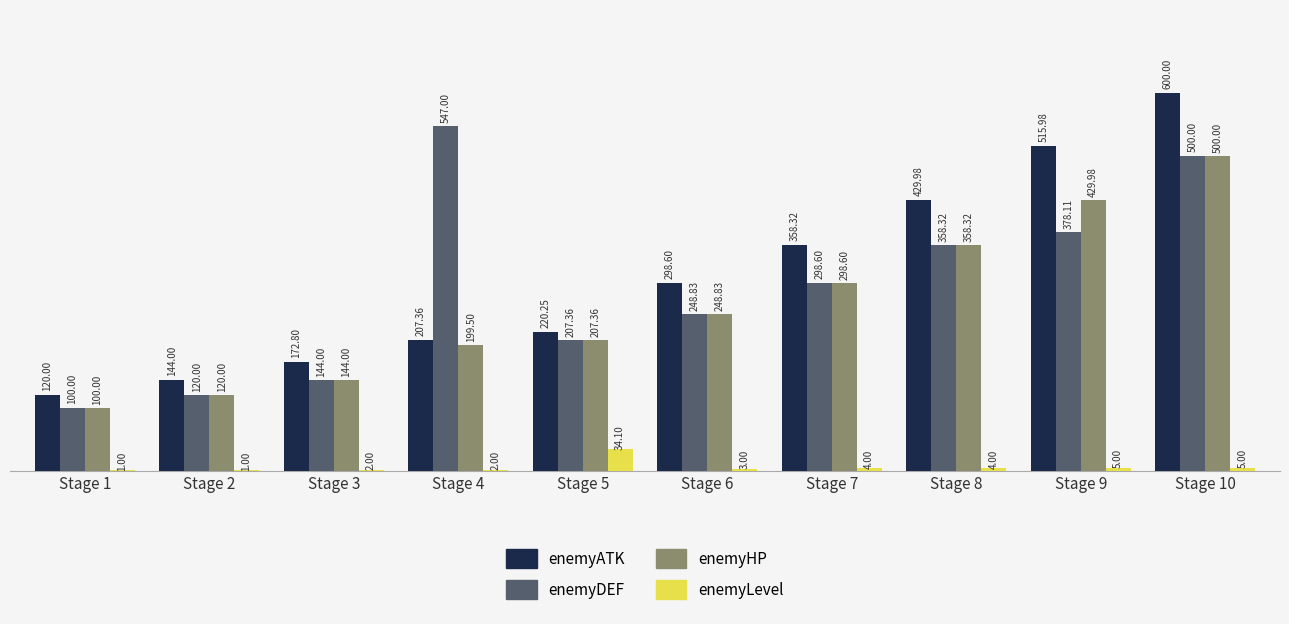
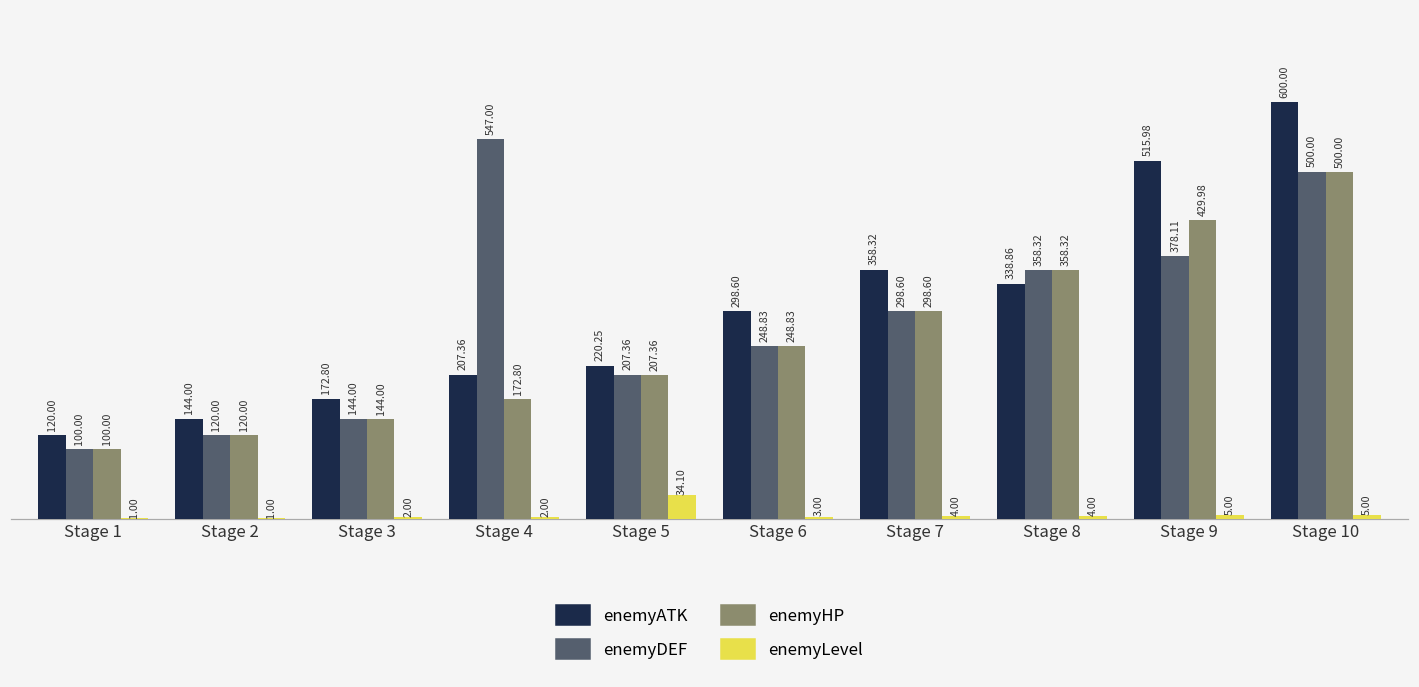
enemyHP, Stage 4: 199.50 -> 172.80
enemyATK, Stage 8: 429.98 -> 338.86
